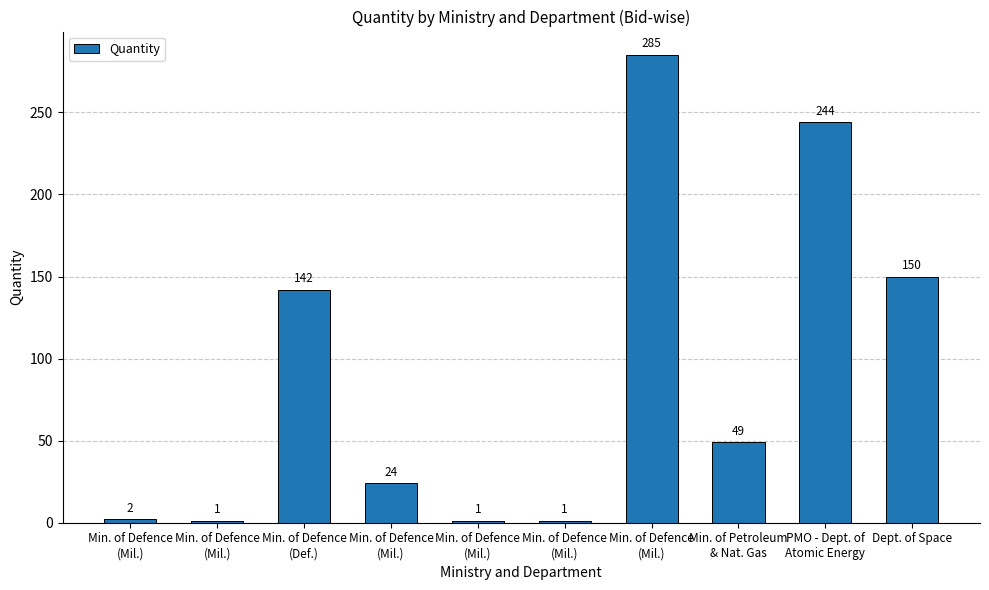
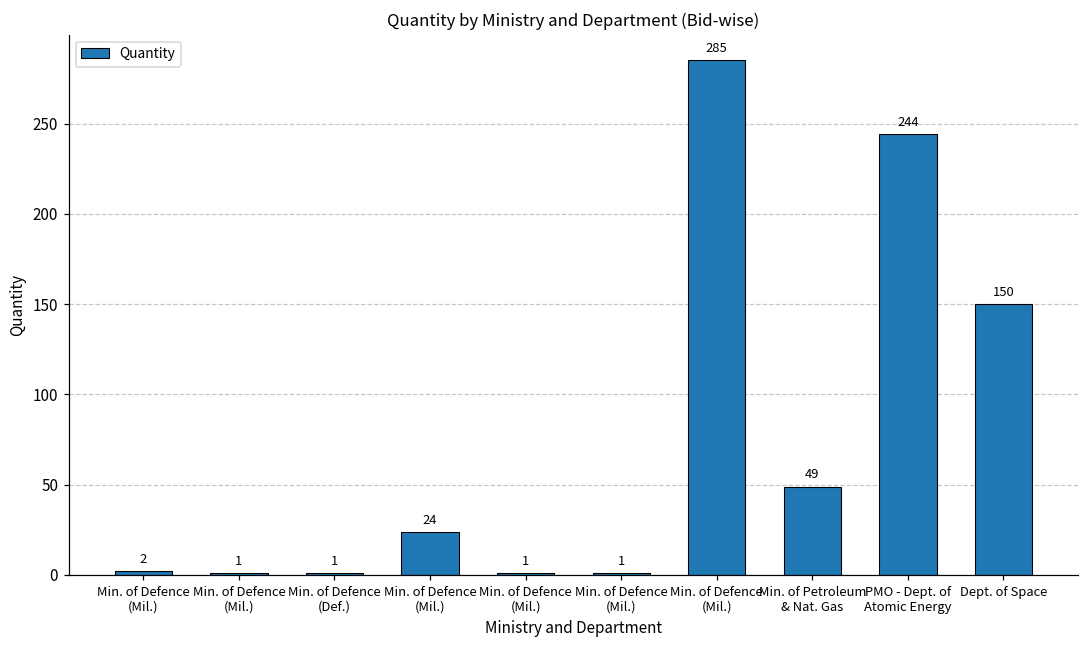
Min. of Defence (Def.): 142 -> 1
